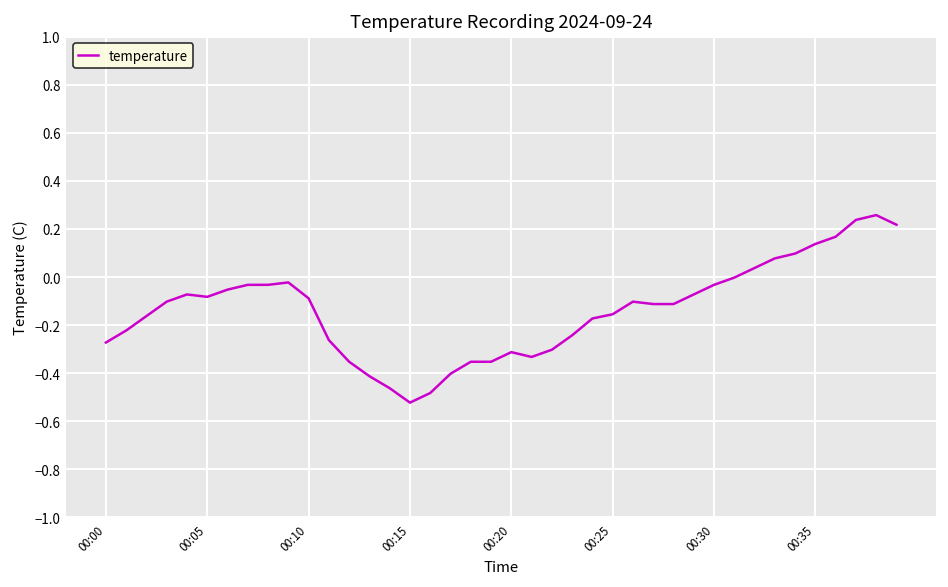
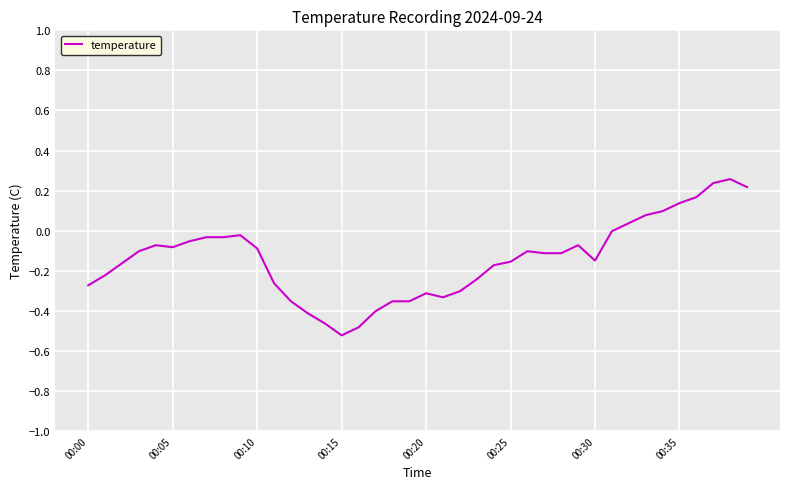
00:30: -0.03 -> -0.15
